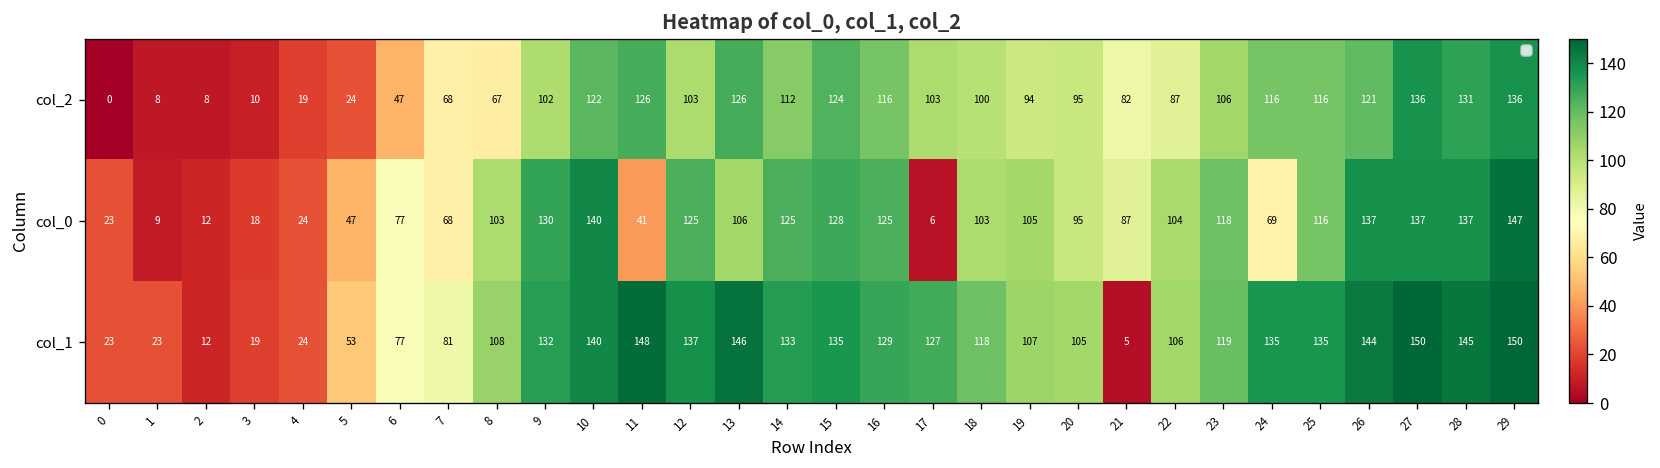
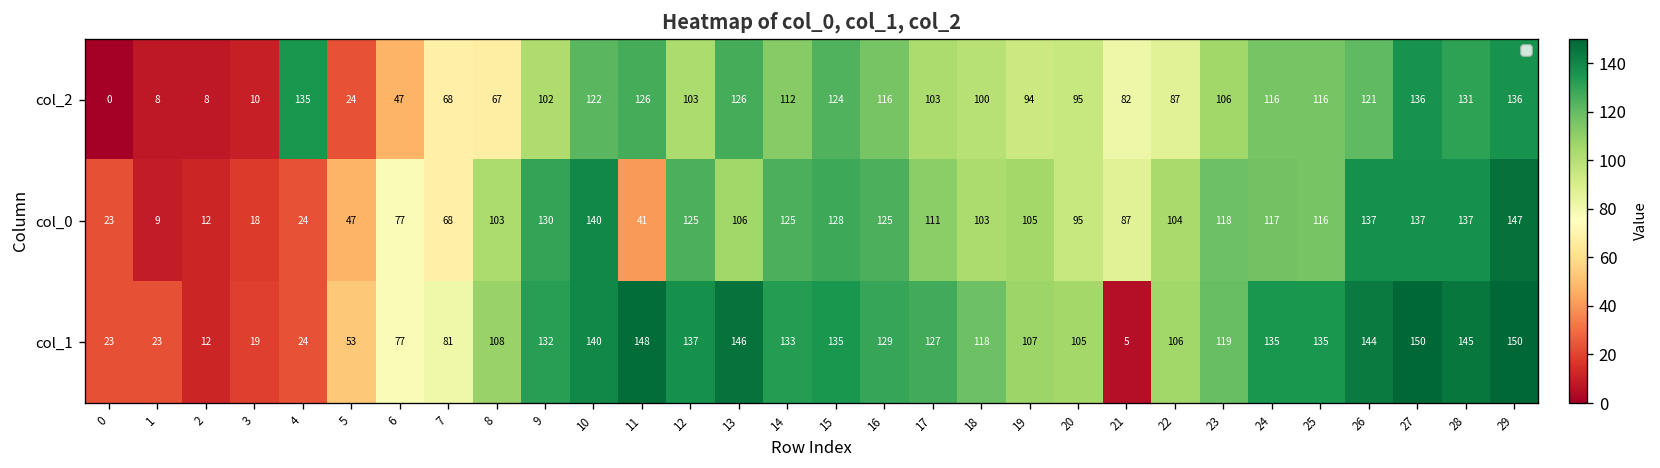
col_2, 4: 19 -> 135
col_0, 17: 6 -> 111
col_0, 24: 69 -> 117
